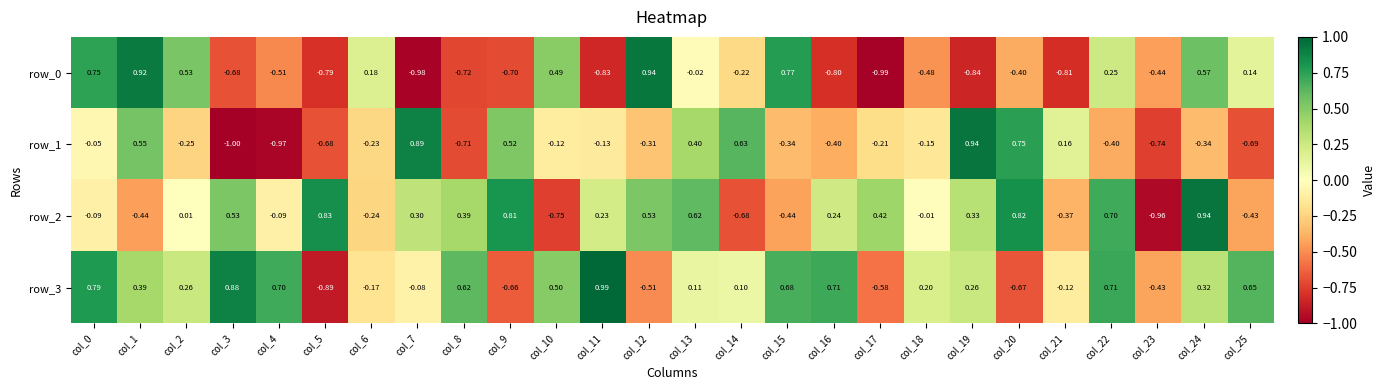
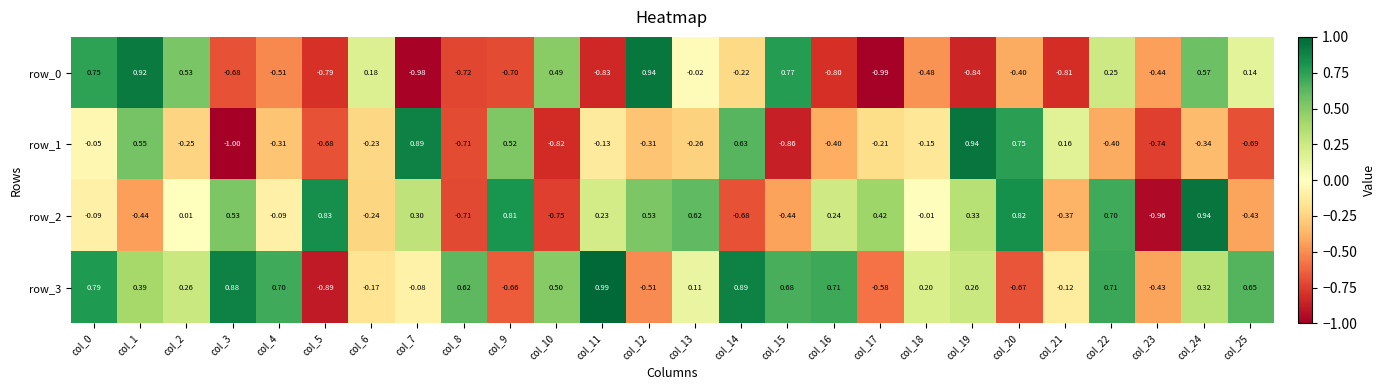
row_1, col_4: -0.97 -> -0.31
row_1, col_10: -0.12 -> -0.82
row_1, col_13: 0.40 -> -0.26
row_1, col_15: -0.34 -> -0.86
row_2, col_8: 0.39 -> -0.71
row_3, col_14: 0.10 -> 0.89
